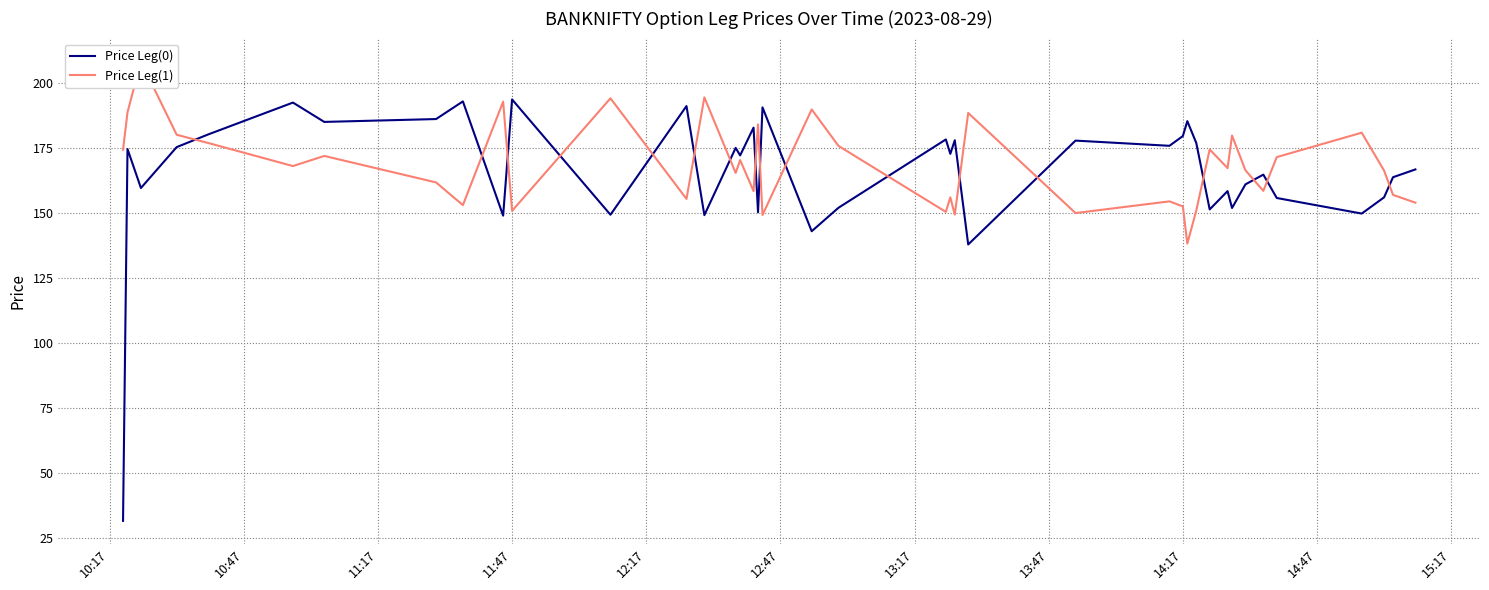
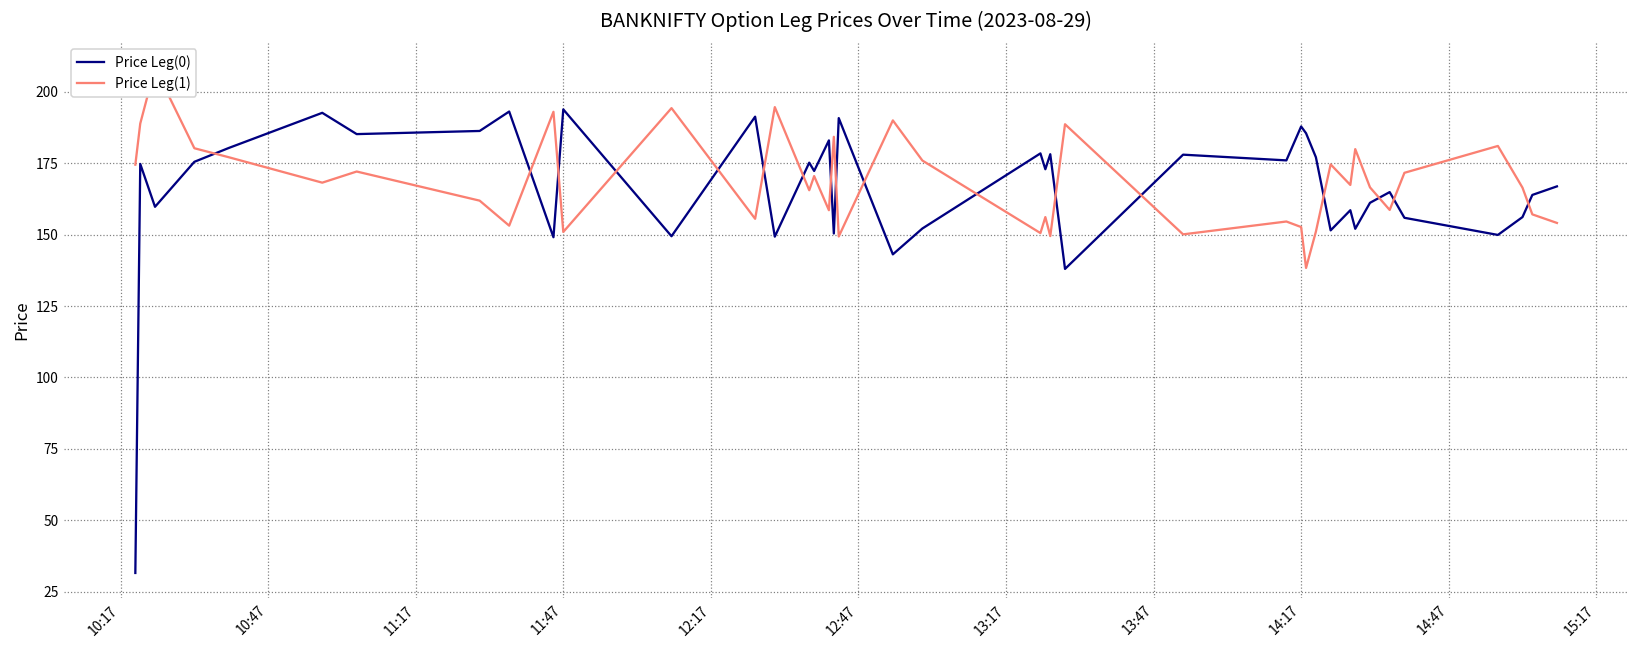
Price Leg(0), 14:17: 180 -> 188
